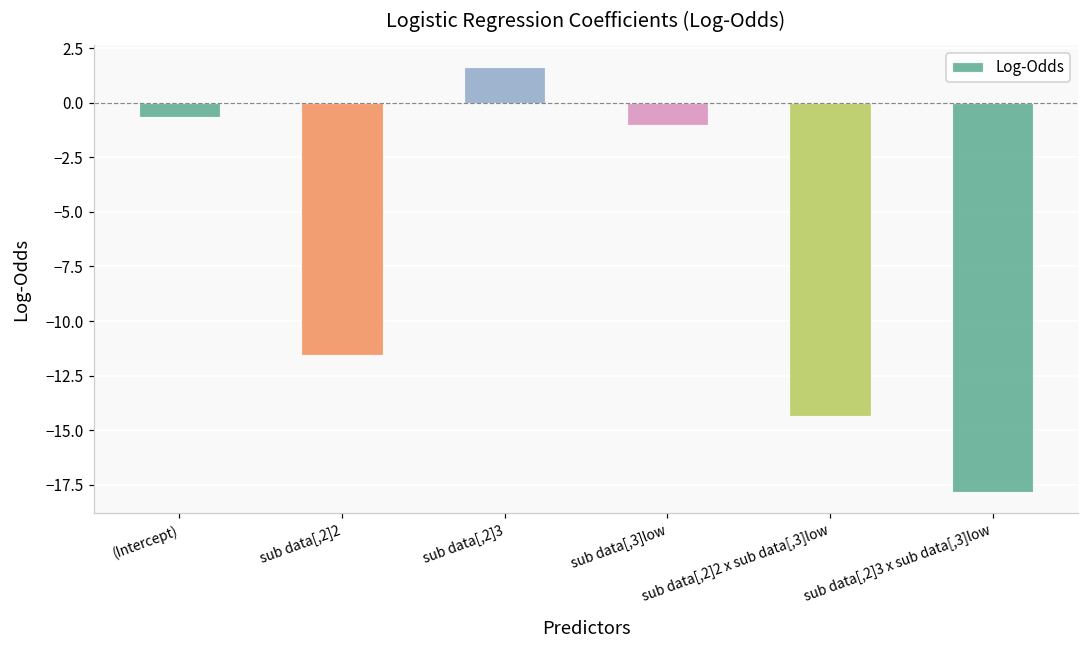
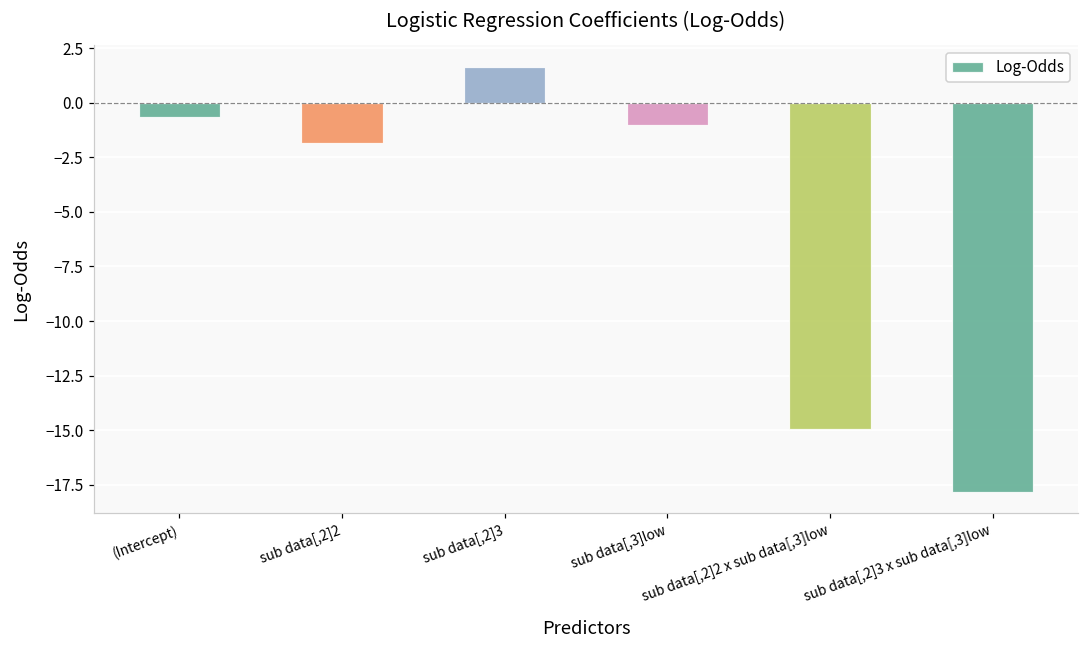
sub data[,2]2: -11.6 -> -1.8
sub data[,2]2 x sub data[,3]low: -14.3 -> -14.9
